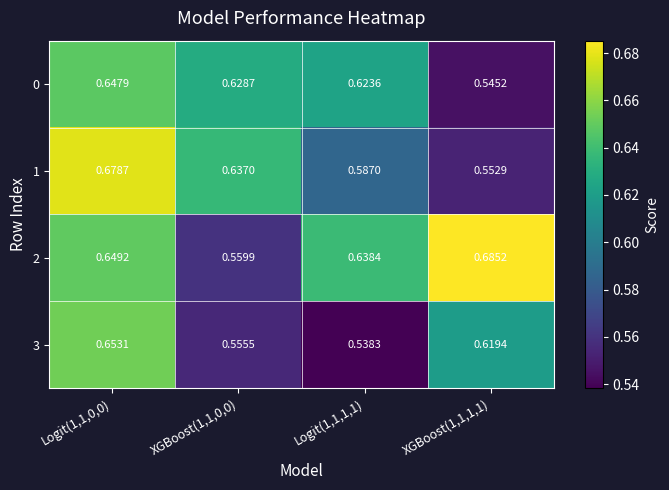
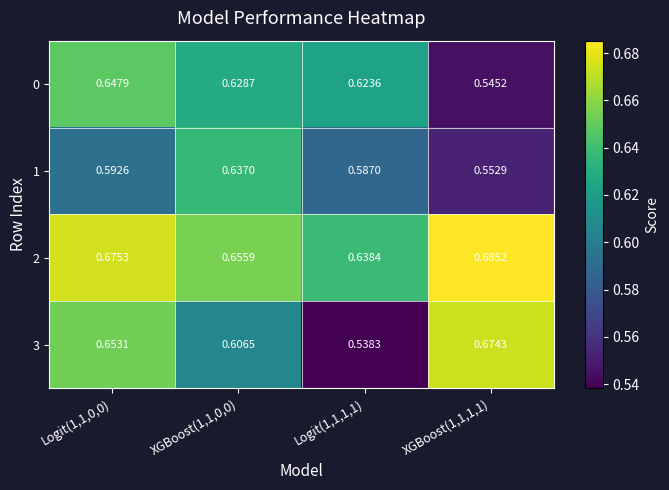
1, Logit(1,1,0,0): 0.6787 -> 0.5926
2, Logit(1,1,0,0): 0.6492 -> 0.6753
2, XGBoost(1,1,0,0): 0.5599 -> 0.6559
3, XGBoost(1,1,0,0): 0.5555 -> 0.6065
3, XGBoost(1,1,1,1): 0.6194 -> 0.6743
